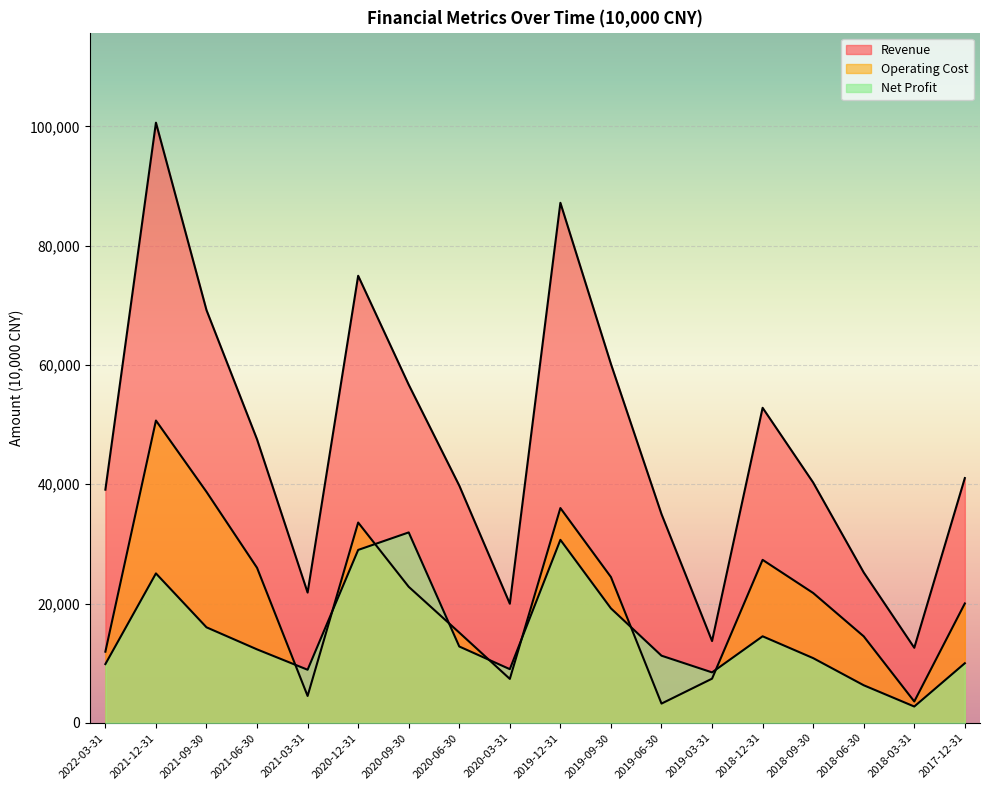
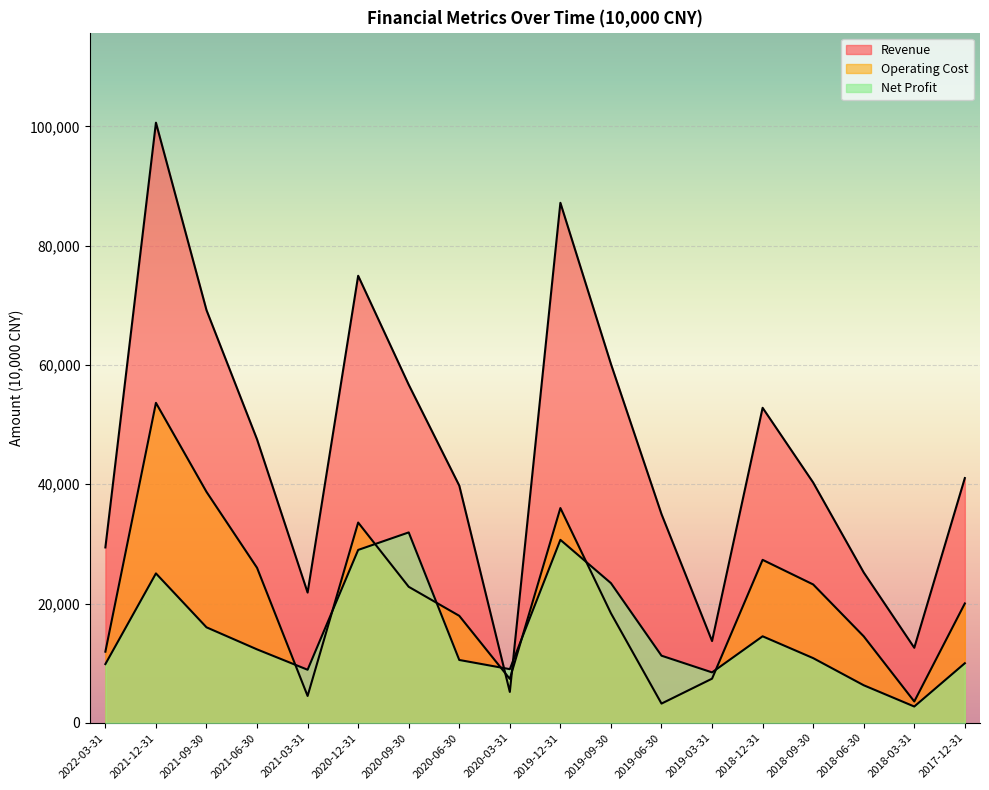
Revenue, 2022-03-31: 39,000 -> 29,000
Operating Cost, 2021-12-31: 51,000 -> 54,000
Operating Cost, 2020-06-30: 15,000 -> 18,000
Net Profit, 2020-06-30: 13,000 -> 11,000
Revenue, 2020-03-31: 20,000 -> 5,000
Operating Cost, 2019-09-30: 24,000 -> 18,000
Net Profit, 2019-09-30: 19,000 -> 23,000
Operating Cost, 2018-09-30: 22,000 -> 23,000
